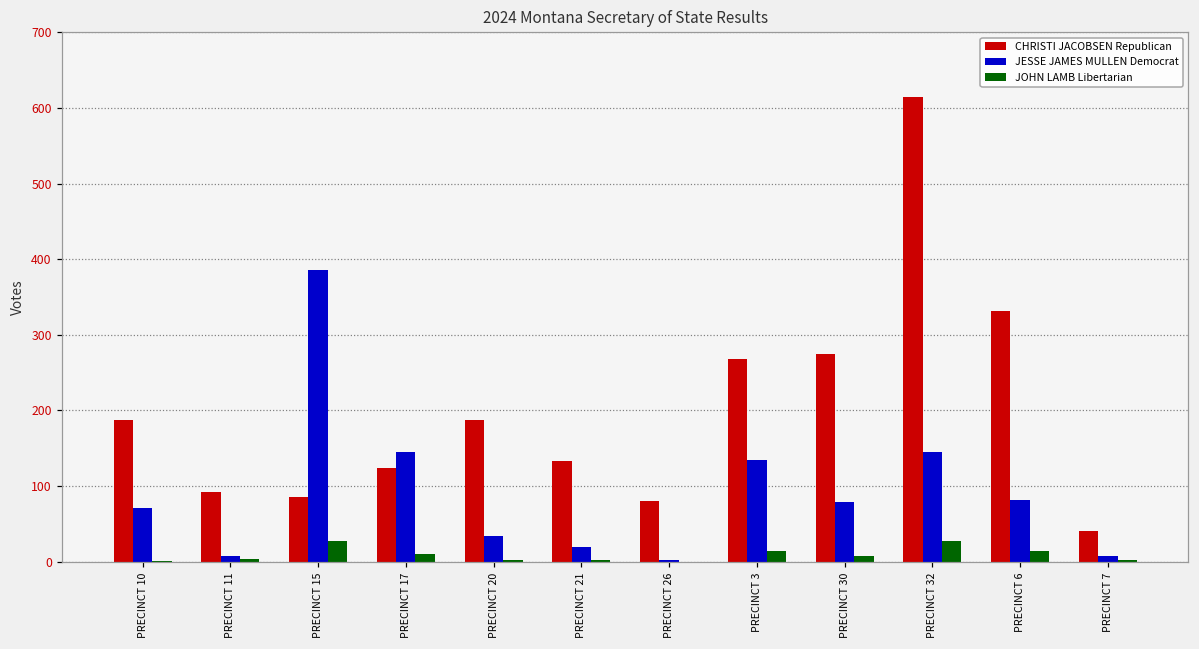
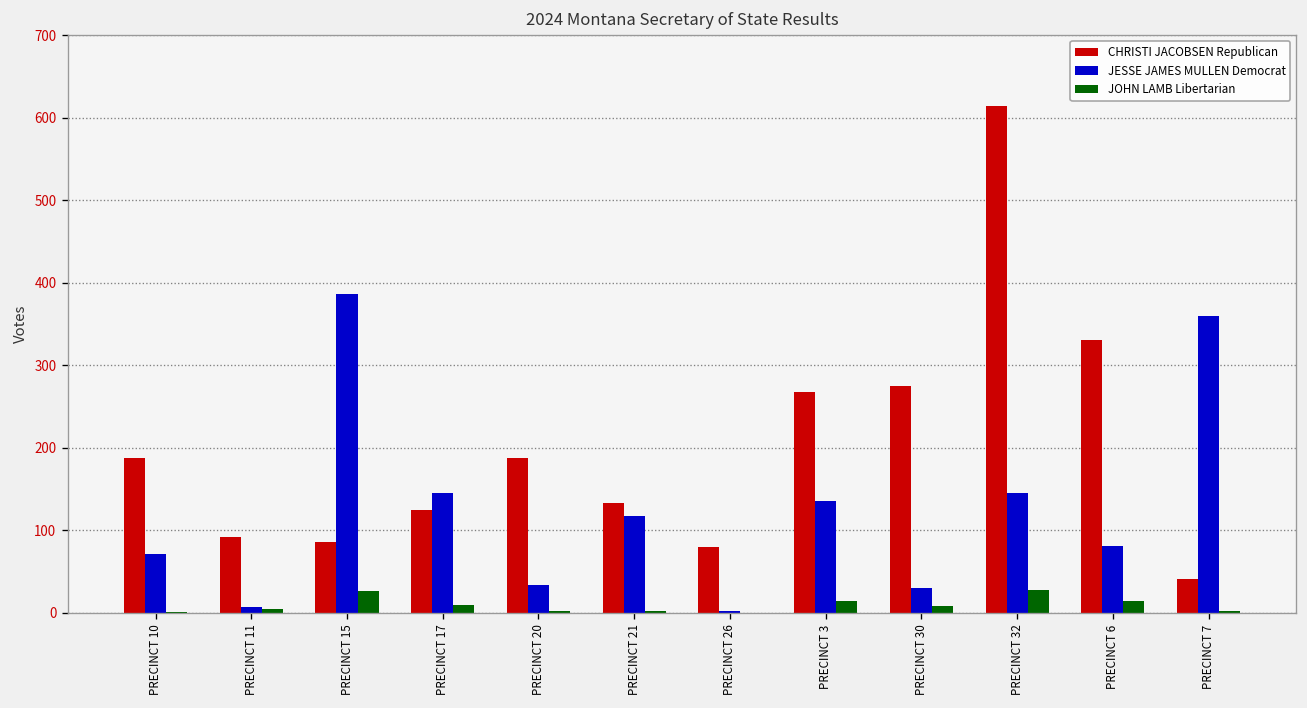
JESSE JAMES MULLEN Democrat, PRECINCT 21: 20 -> 120
JESSE JAMES MULLEN Democrat, PRECINCT 30: 80 -> 30
JESSE JAMES MULLEN Democrat, PRECINCT 7: 10 -> 360
